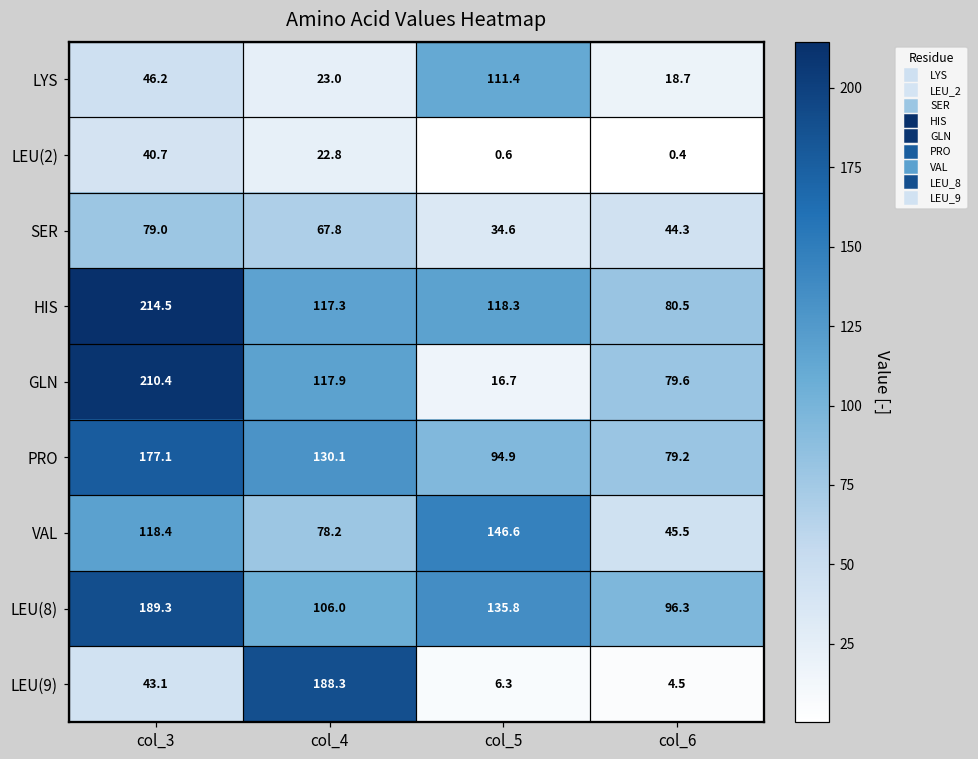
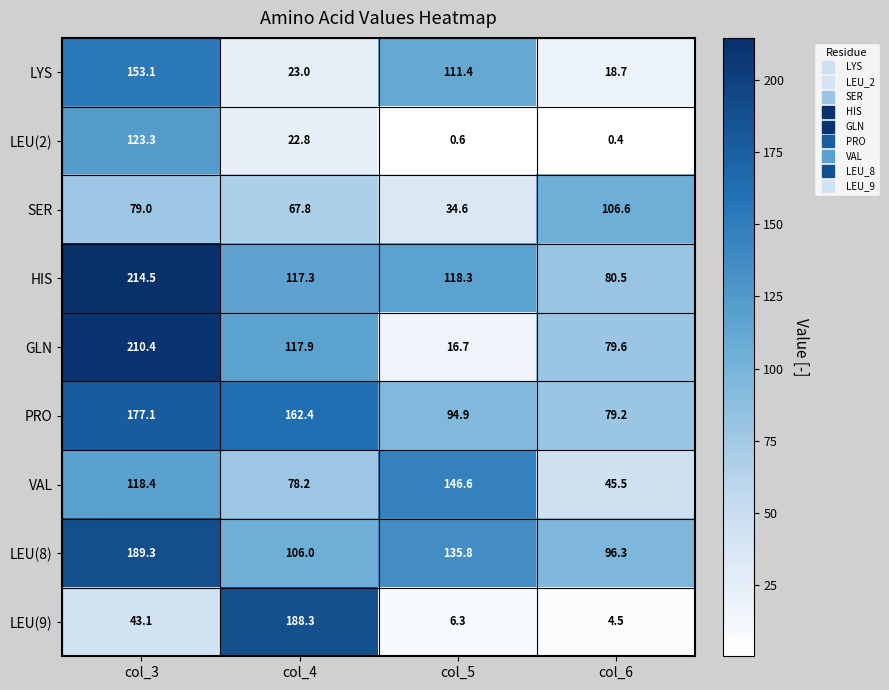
LYS, col_3: 46.2 -> 153.1
LEU(2), col_3: 40.7 -> 123.3
SER, col_6: 44.3 -> 106.6
PRO, col_4: 130.1 -> 162.4
